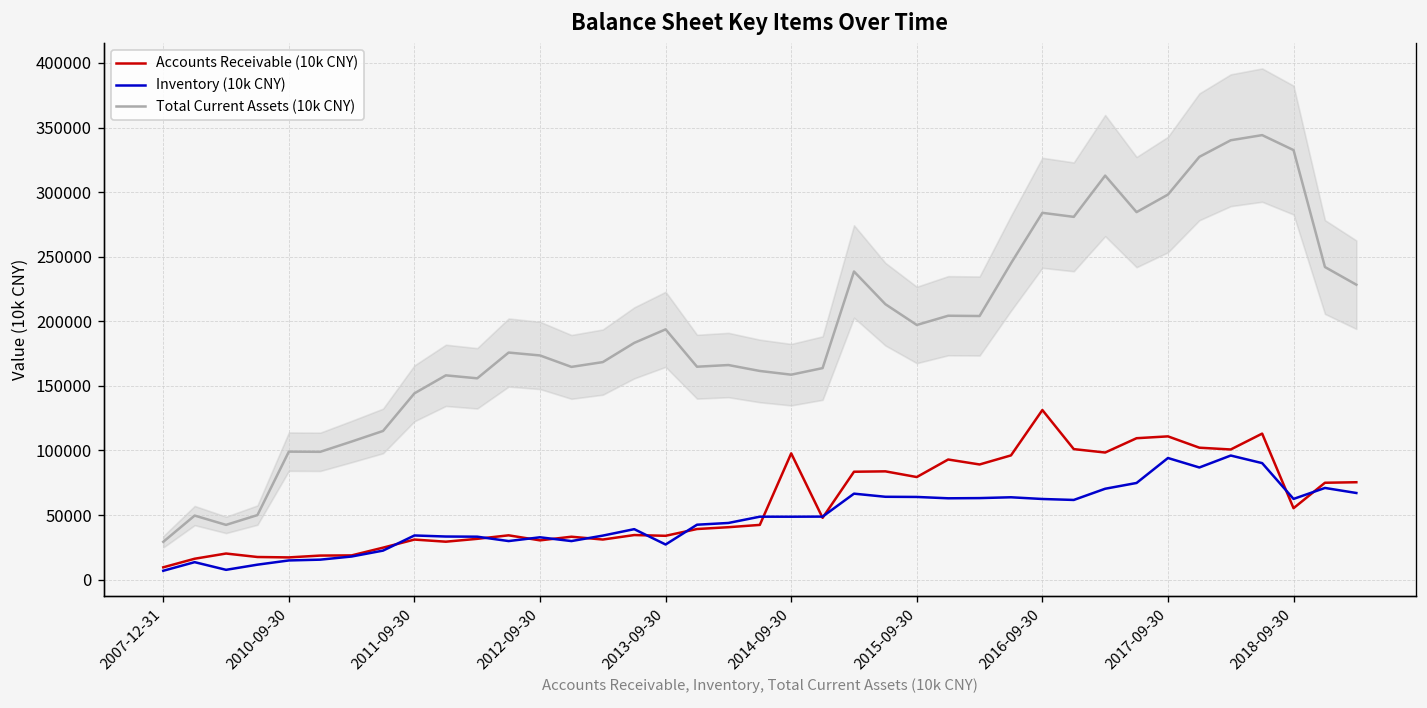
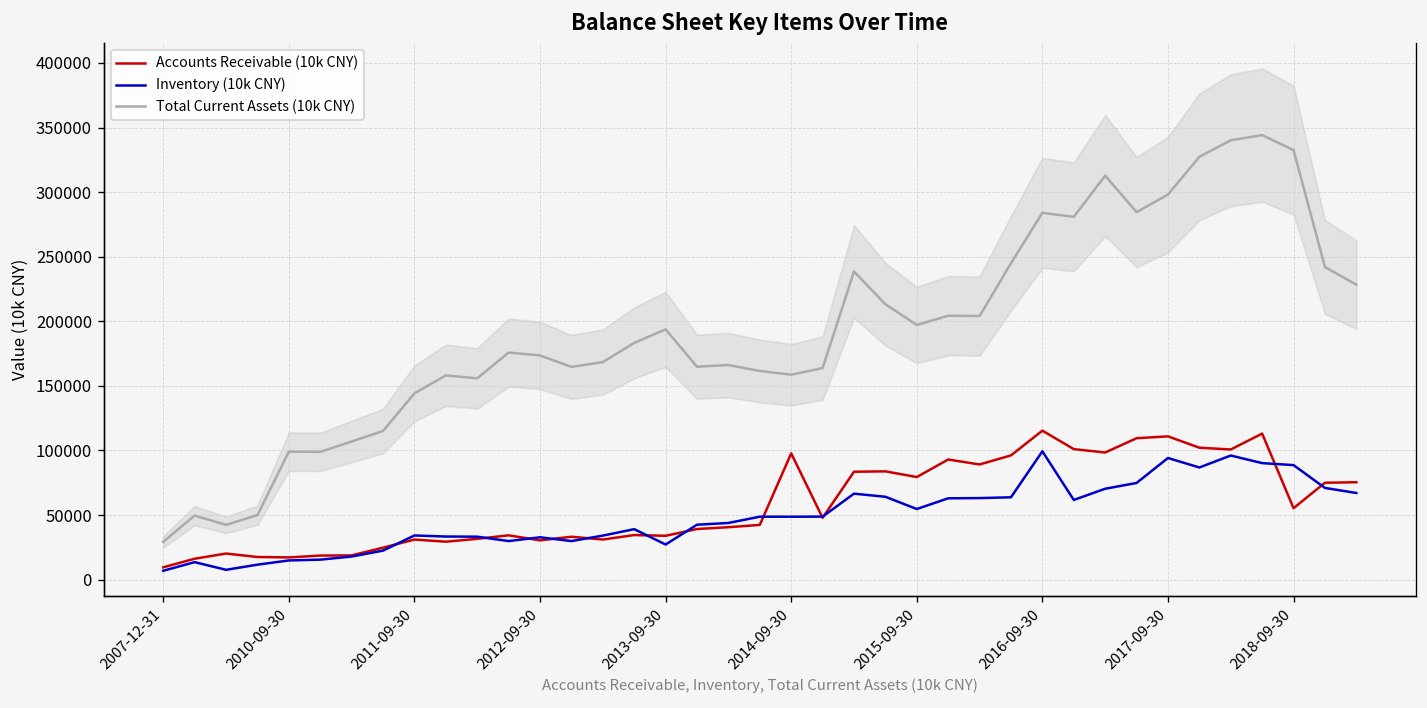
Inventory (10k CNY), 2015-09-30: 64000 -> 55000
Accounts Receivable (10k CNY), 2016-09-30: 131000 -> 115000
Inventory (10k CNY), 2016-09-30: 62000 -> 99000
Inventory (10k CNY), 2018-09-30: 62000 -> 89000
